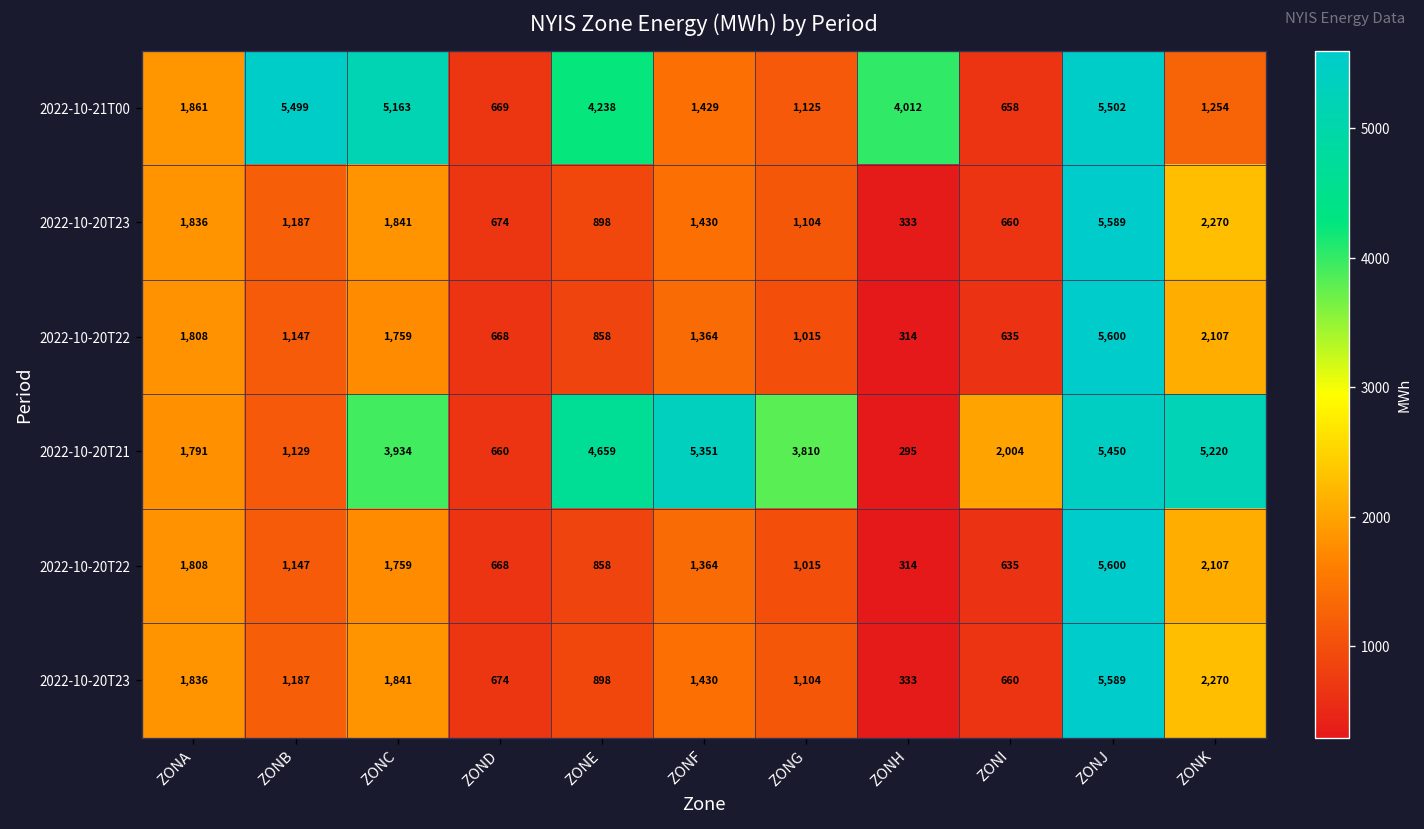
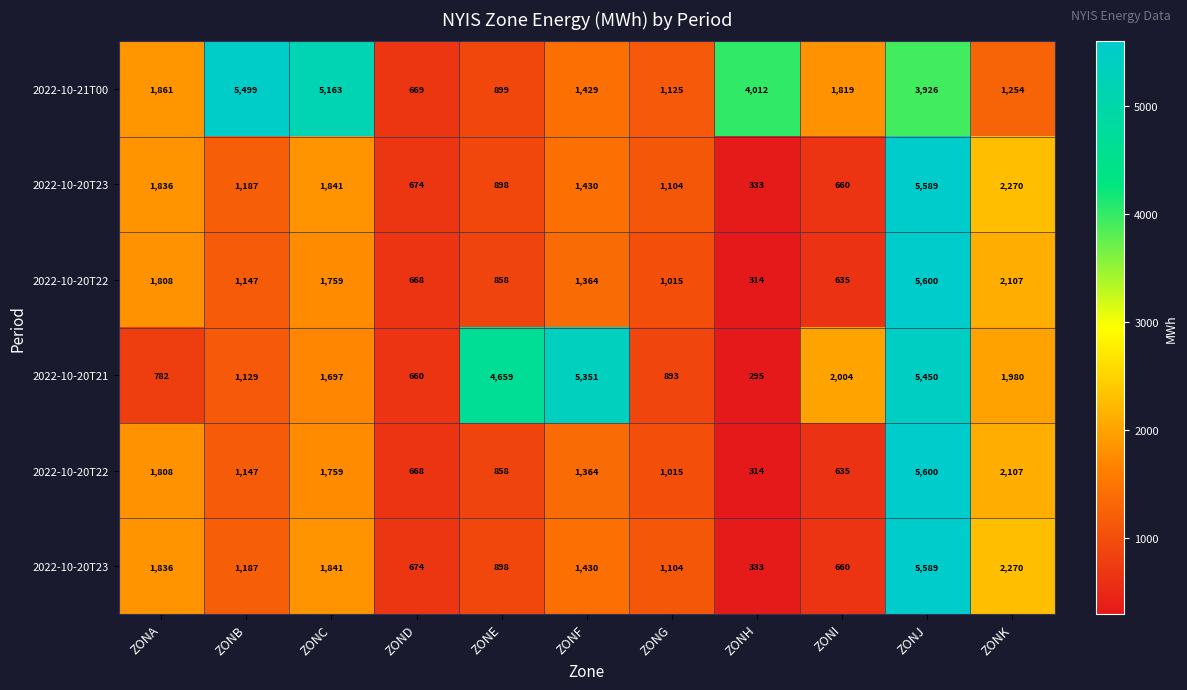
2022-10-21T00, ZONE: 4,238 -> 899
2022-10-21T00, ZONI: 658 -> 1,819
2022-10-21T00, ZONJ: 5,502 -> 3,926
2022-10-20T21, ZONA: 1,791 -> 782
2022-10-20T21, ZONC: 3,934 -> 1,697
2022-10-20T21, ZONG: 3,810 -> 893
2022-10-20T21, ZONK: 5,220 -> 1,980
